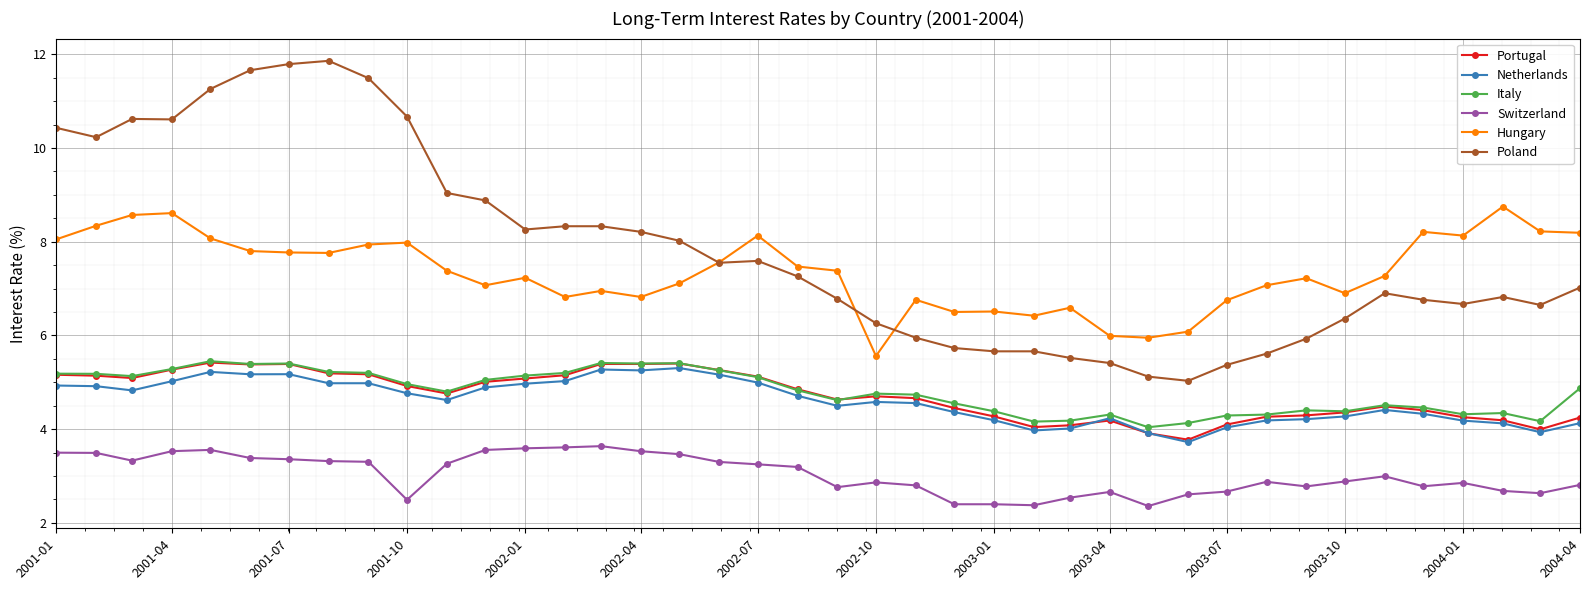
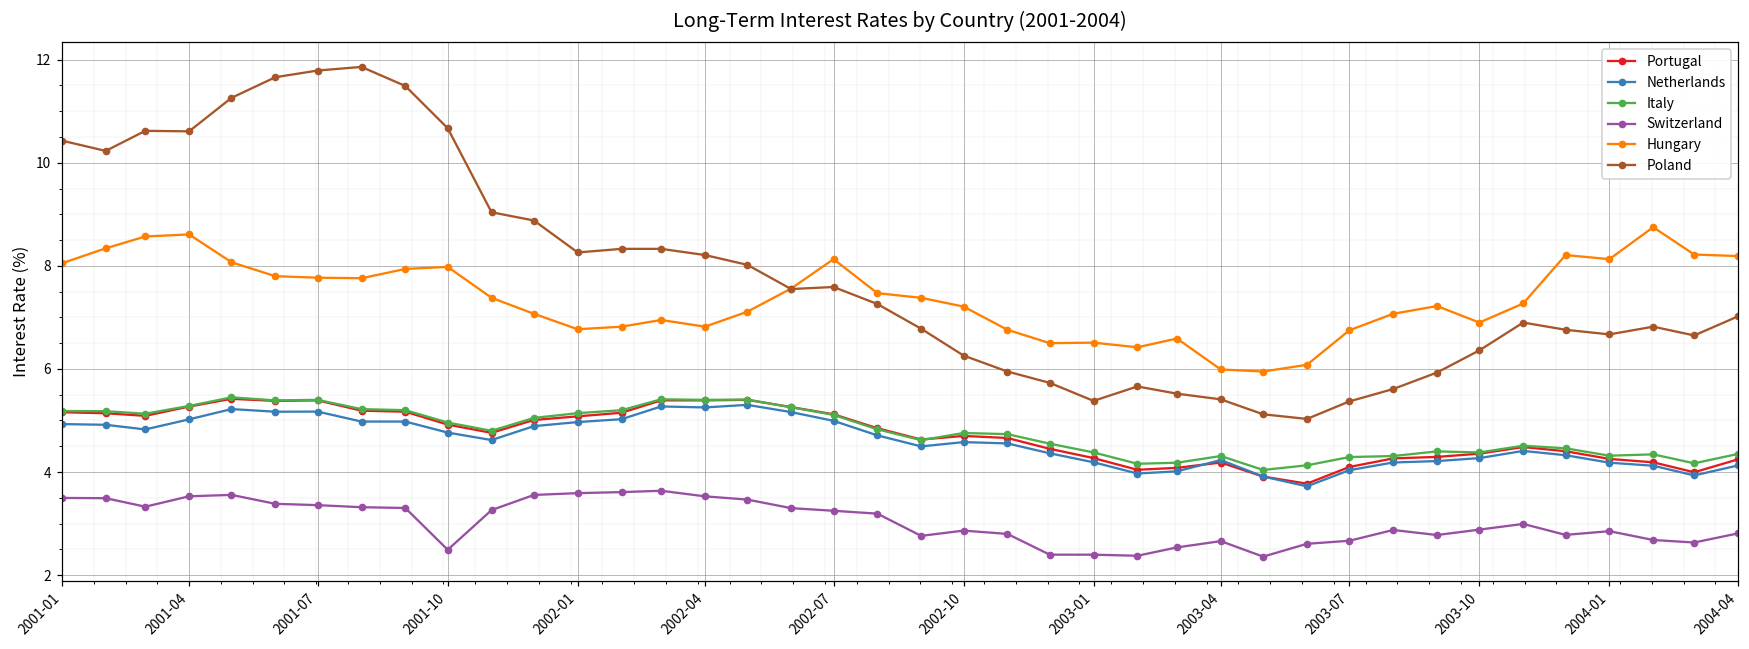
Hungary, 2002-01: 7.2 -> 6.8
Hungary, 2002-10: 5.6 -> 7.2
Poland, 2003-01: 5.7 -> 5.4
Italy, 2004-04: 4.9 -> 4.4
